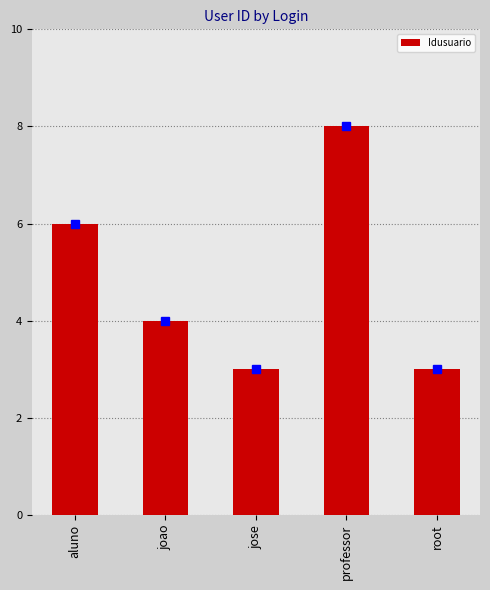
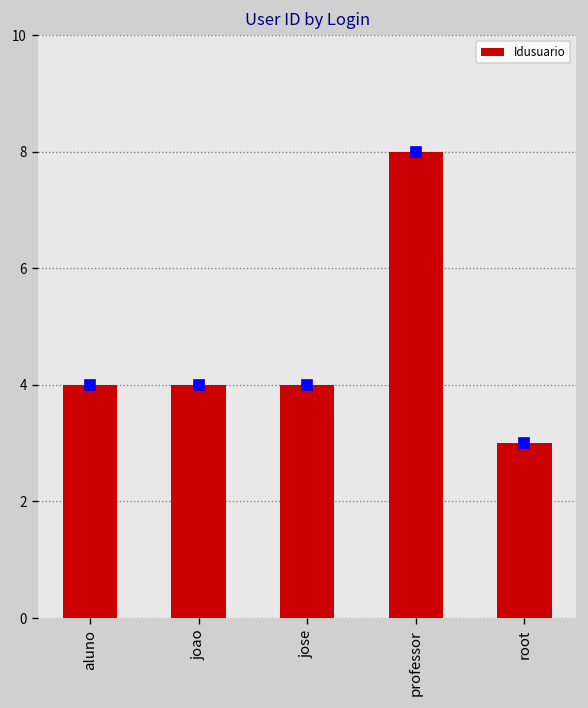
Idusuario, aluno: 6 -> 4
Idusuario, jose: 3 -> 4
